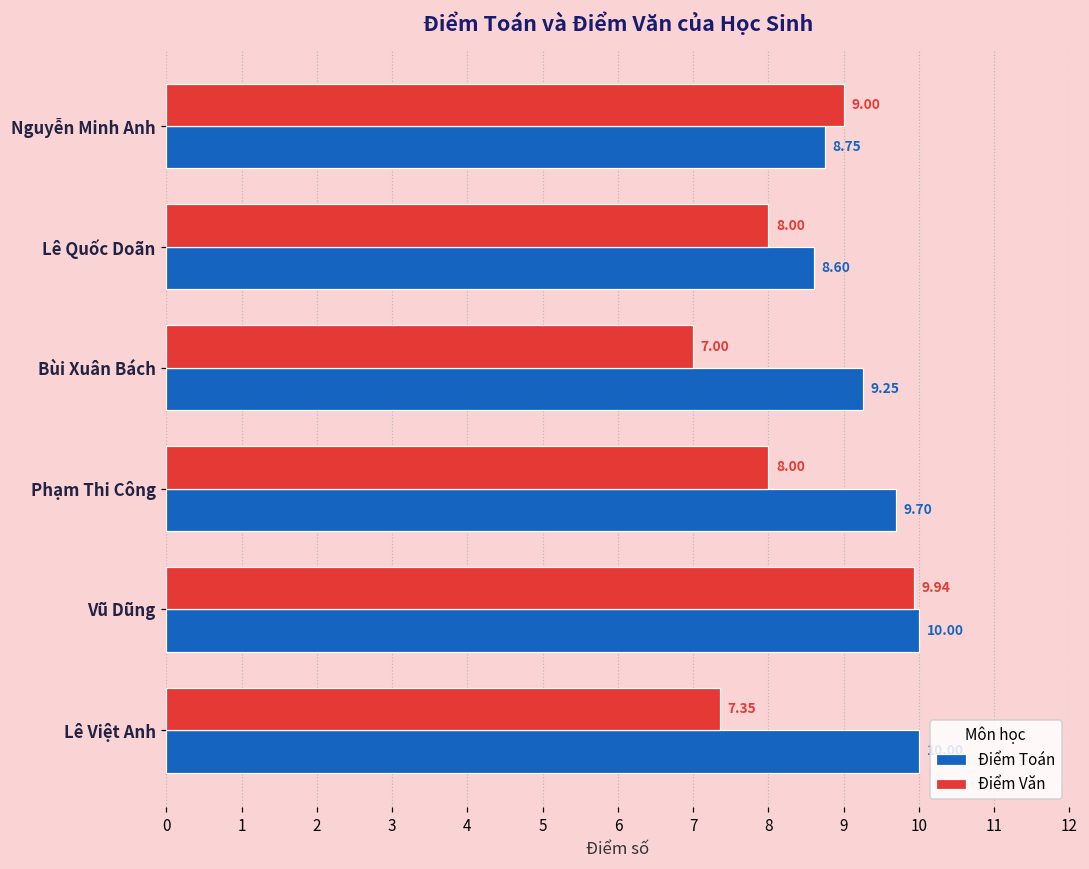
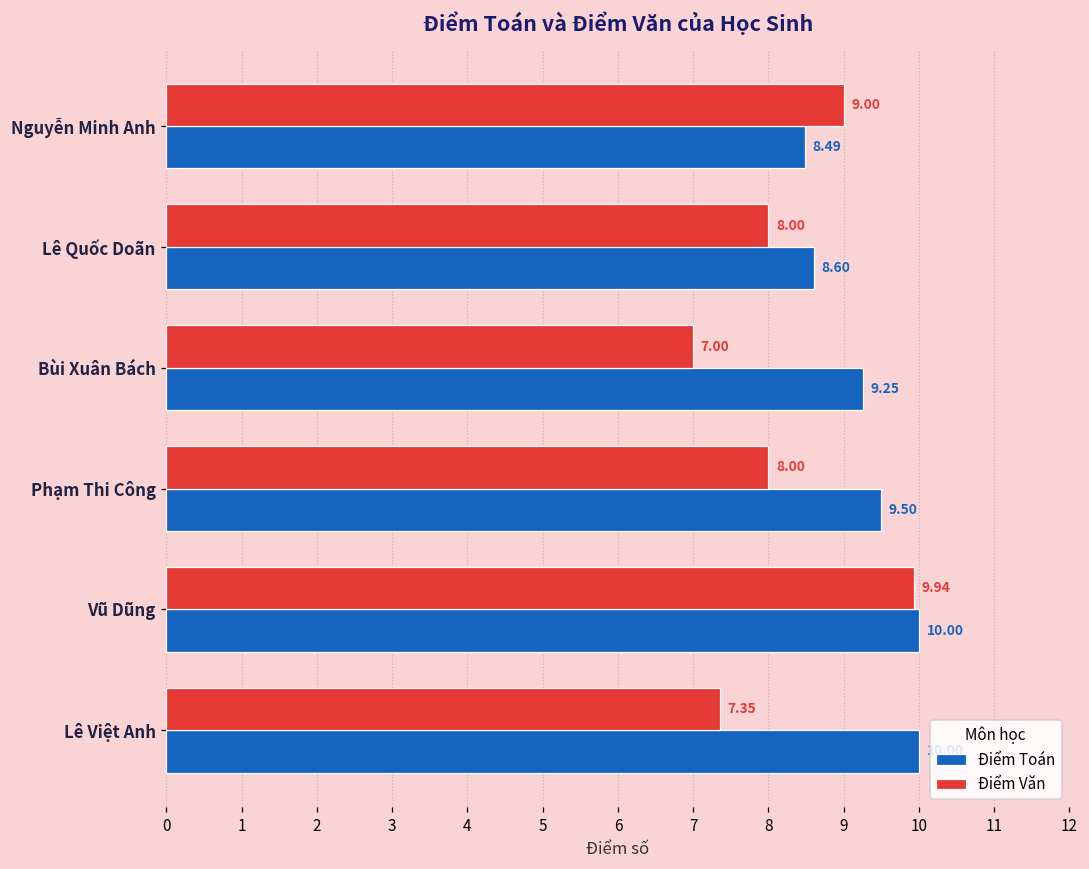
Điểm Toán, Nguyễn Minh Anh: 8.75 -> 8.49
Điểm Toán, Phạm Thi Công: 9.70 -> 9.50
